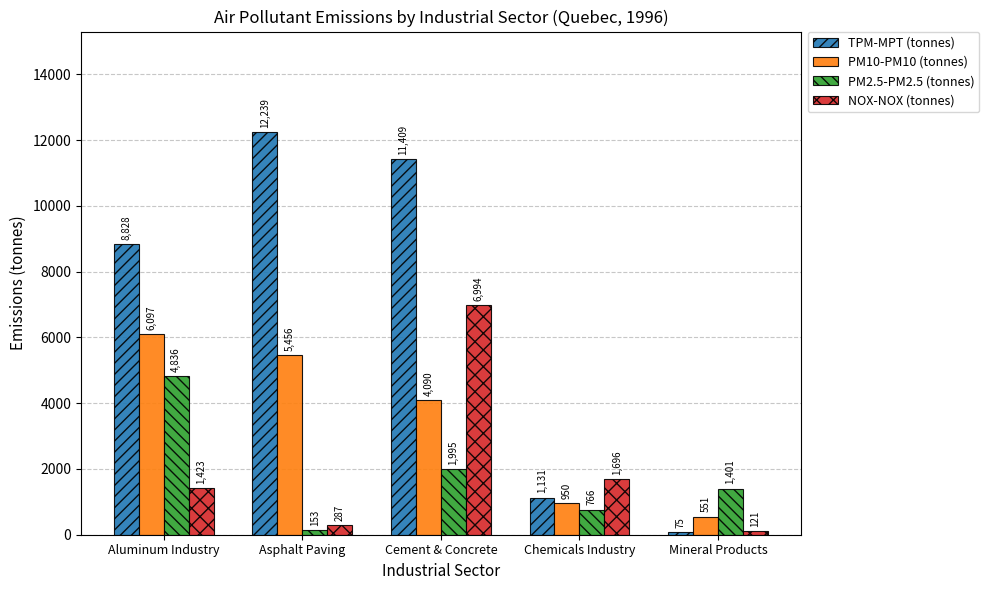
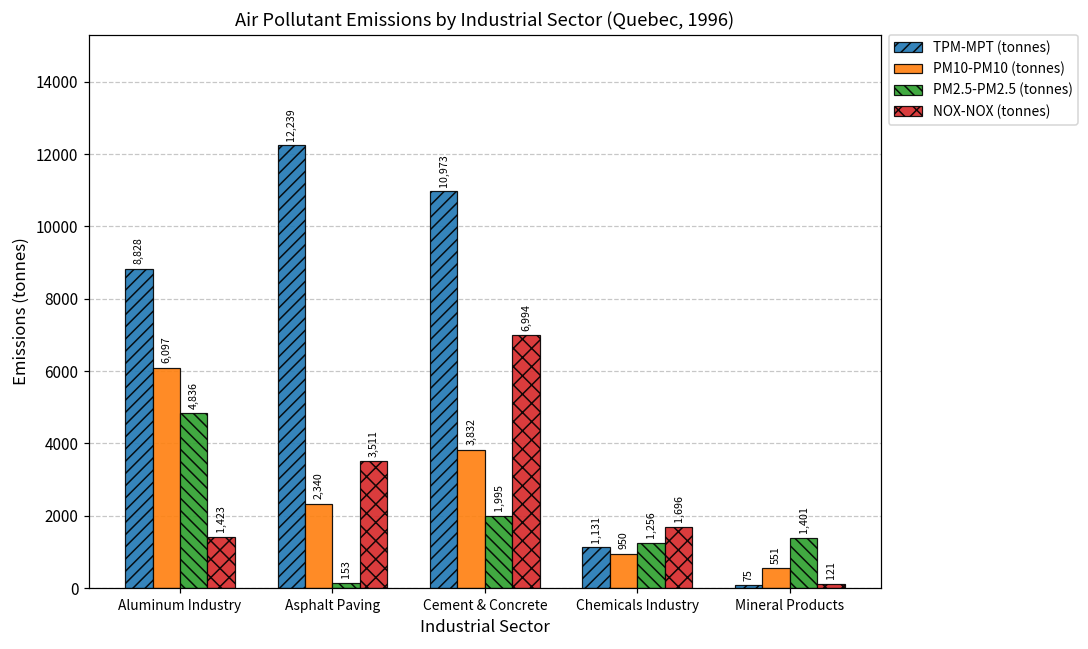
PM10-PM10 (tonnes), Asphalt Paving: 5,456 -> 2,340
NOX-NOX (tonnes), Asphalt Paving: 287 -> 3,511
TPM-MPT (tonnes), Cement & Concrete: 11,409 -> 10,973
PM10-PM10 (tonnes), Cement & Concrete: 4,090 -> 3,832
PM2.5-PM2.5 (tonnes), Chemicals Industry: 766 -> 1,256
